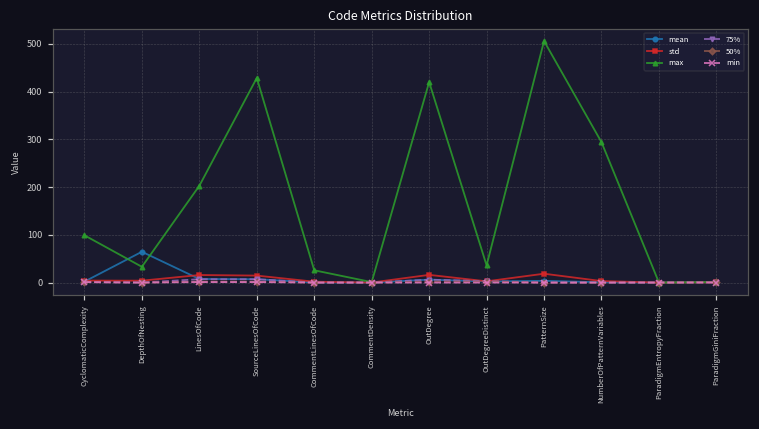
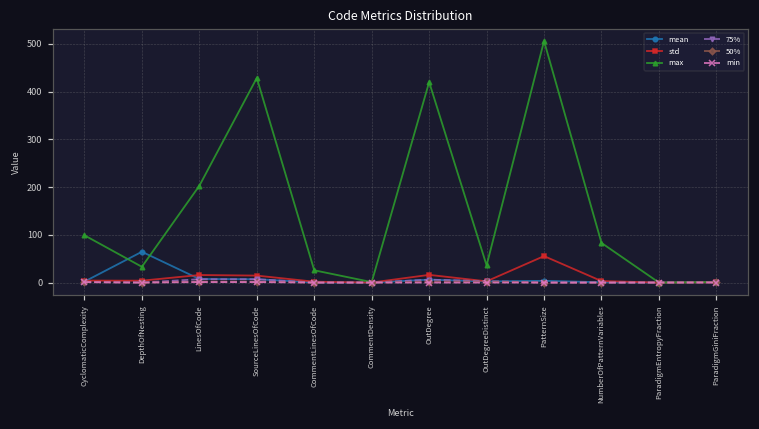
std, PatternSize: 20 -> 60
max, NumberOfPatternVariables: 290 -> 80
